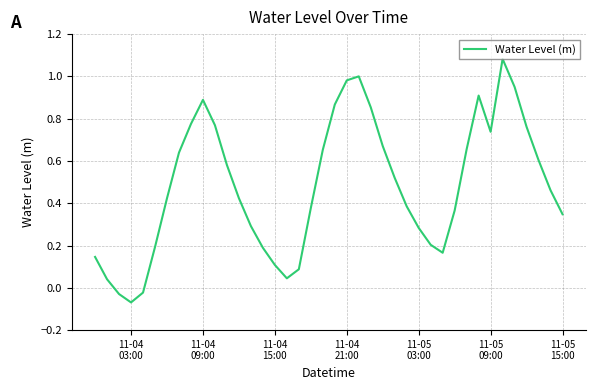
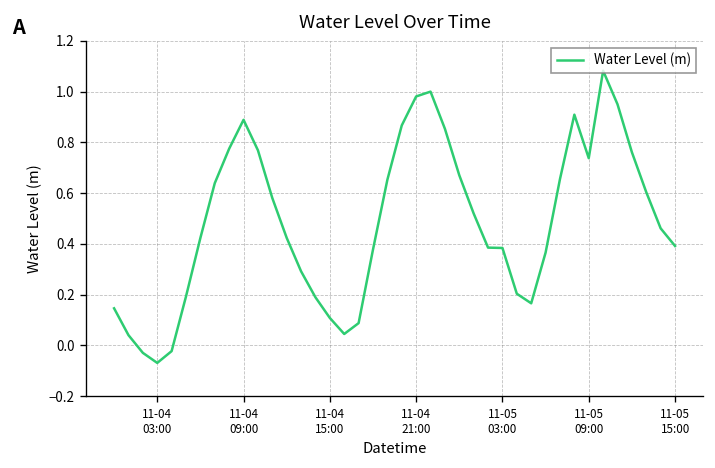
11-05 03:00: 0.28 -> 0.38
11-05 15:00: 0.35 -> 0.39
